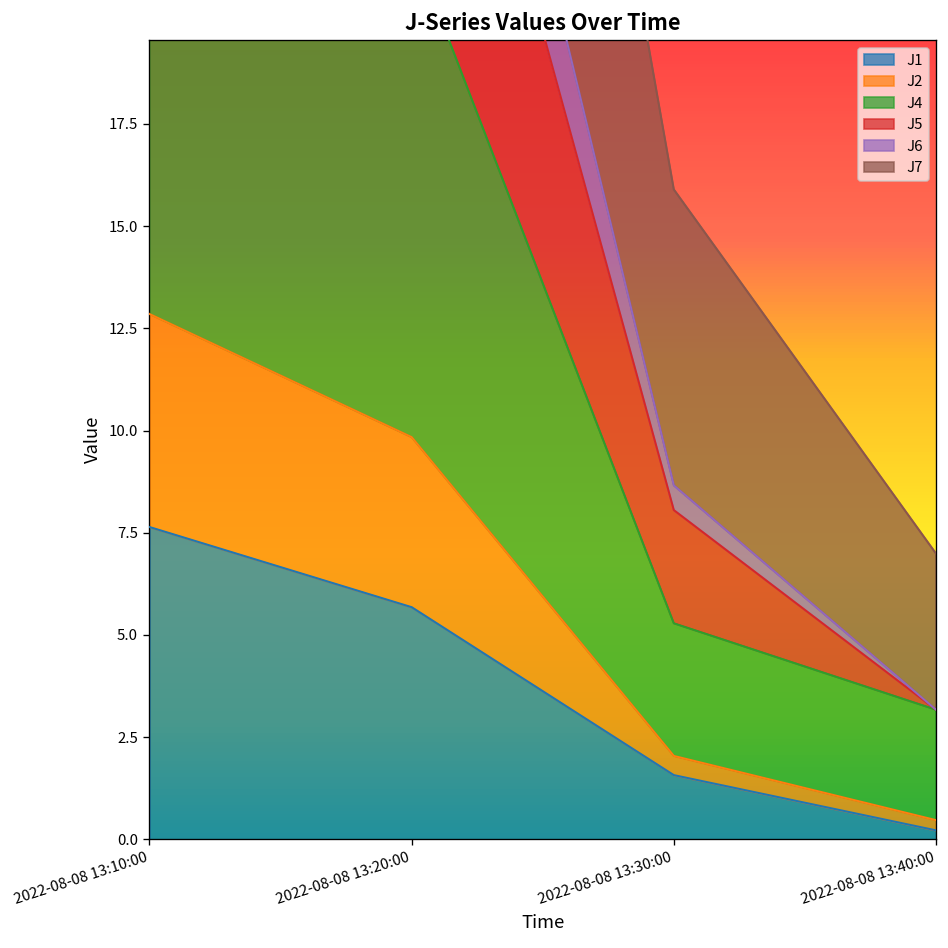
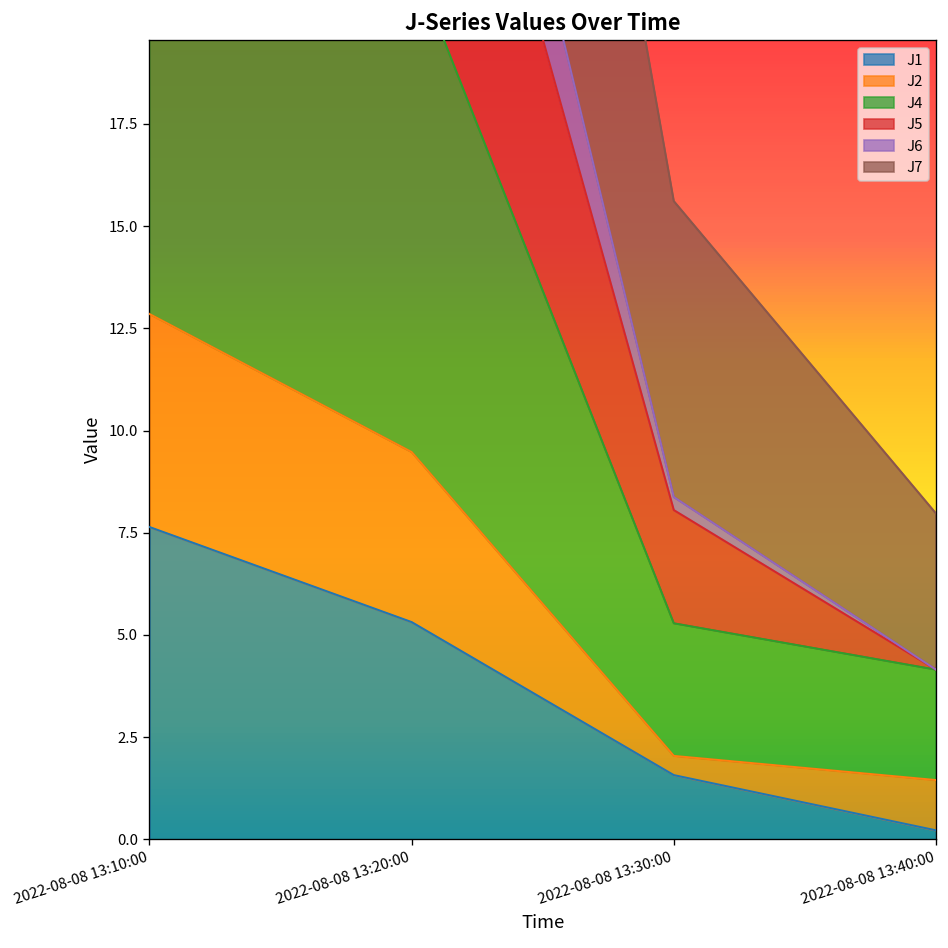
J1, 2022-08-08 13:20:00: 5.7 -> 5.3
J6, 2022-08-08 13:30:00: 0.6 -> 0.3
J2, 2022-08-08 13:40:00: 0.2 -> 1.2
